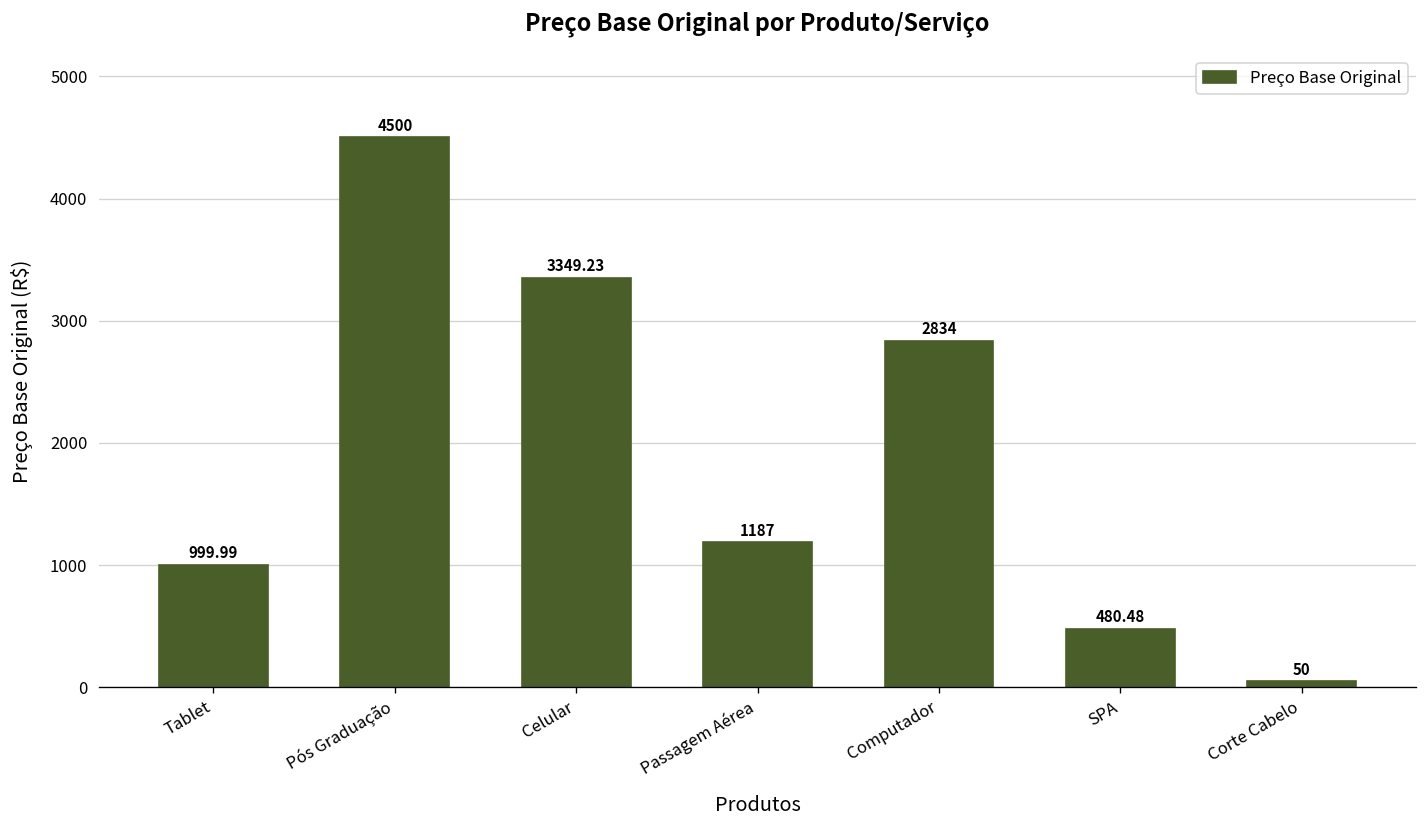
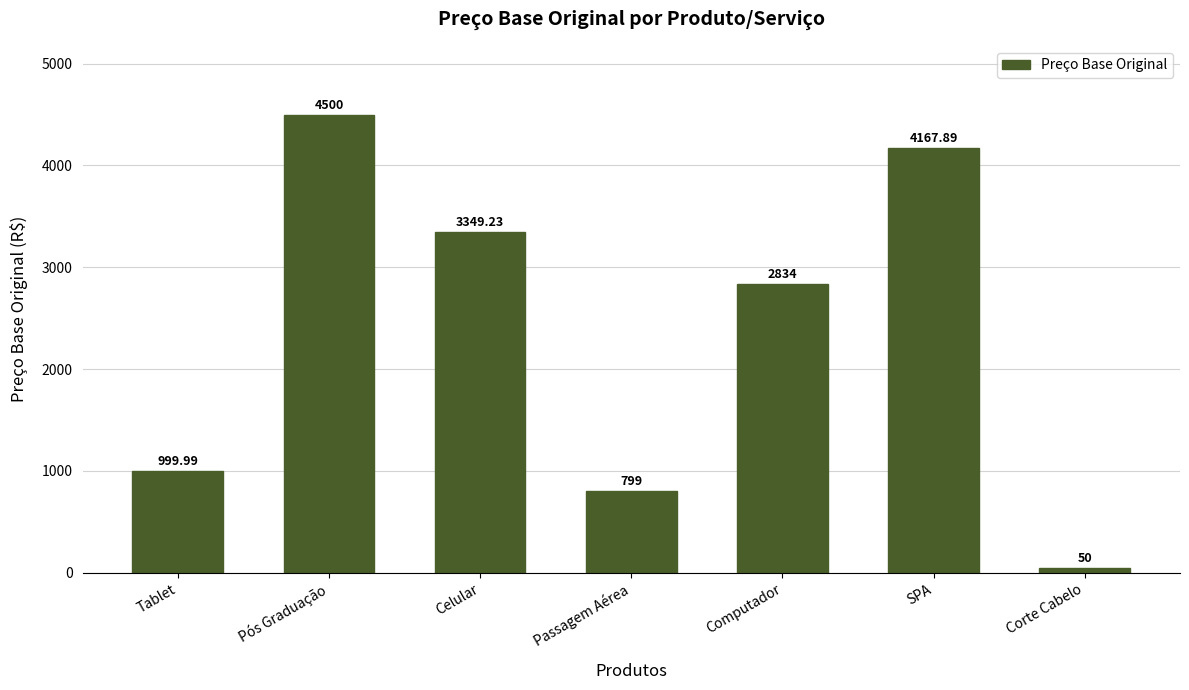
Passagem Aérea: 1187 -> 799
SPA: 480.48 -> 4167.89
